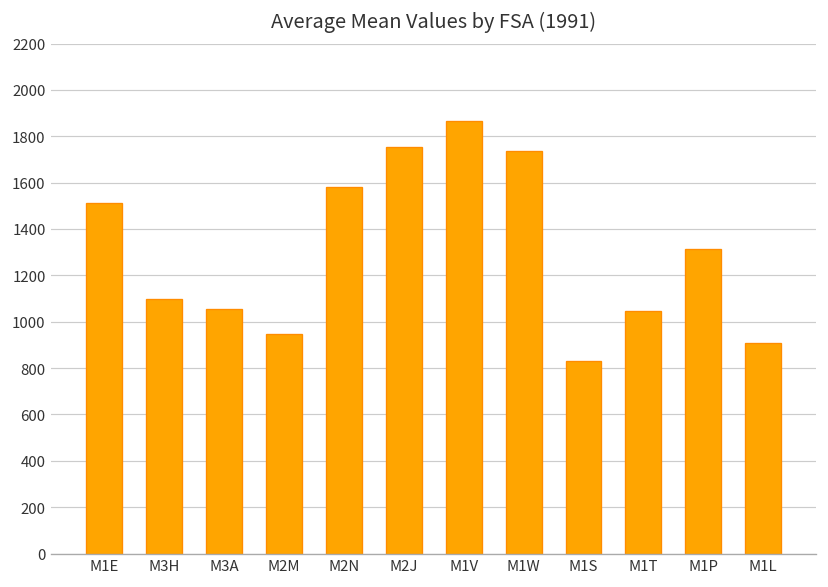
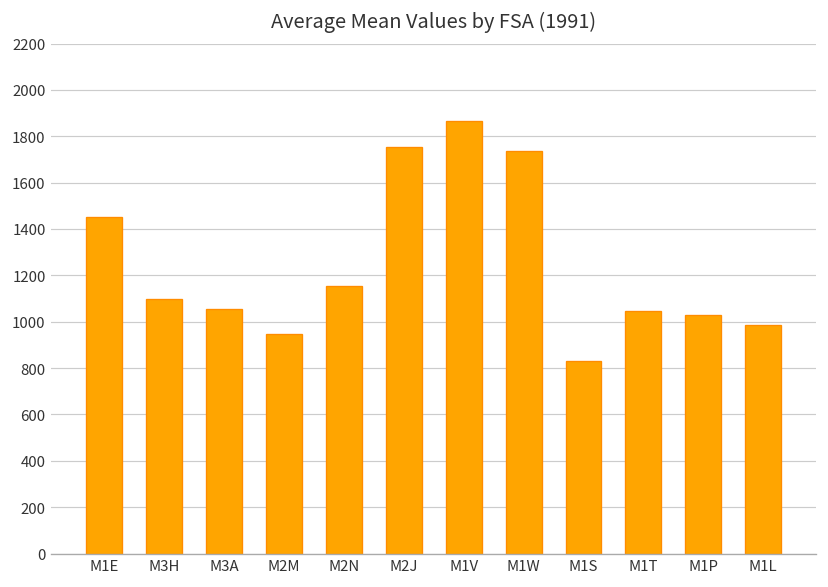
M1E: 1510 -> 1450
M2N: 1580 -> 1150
M1P: 1310 -> 1030
M1L: 910 -> 990
